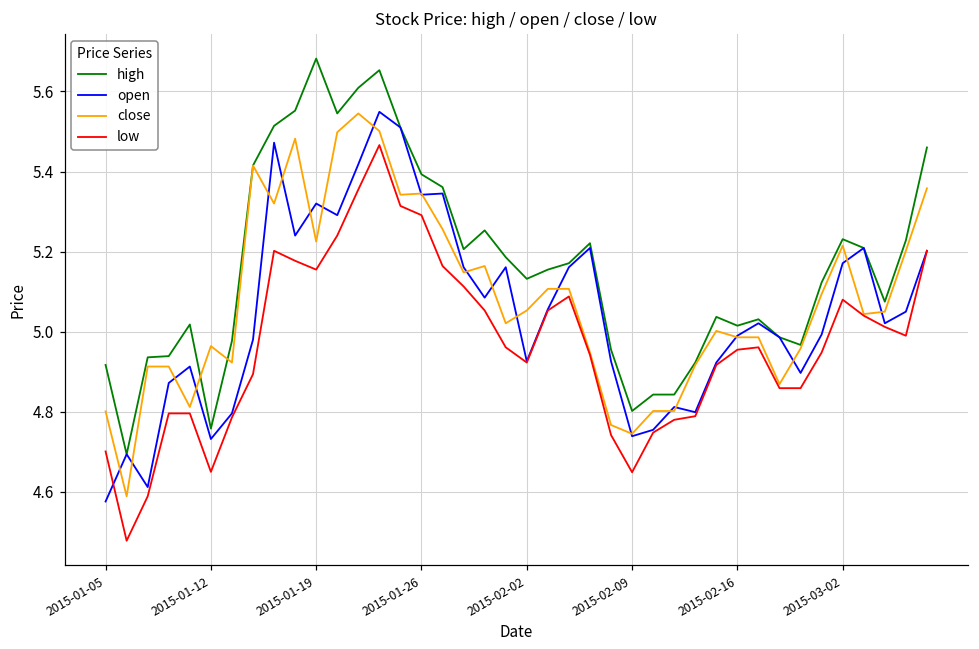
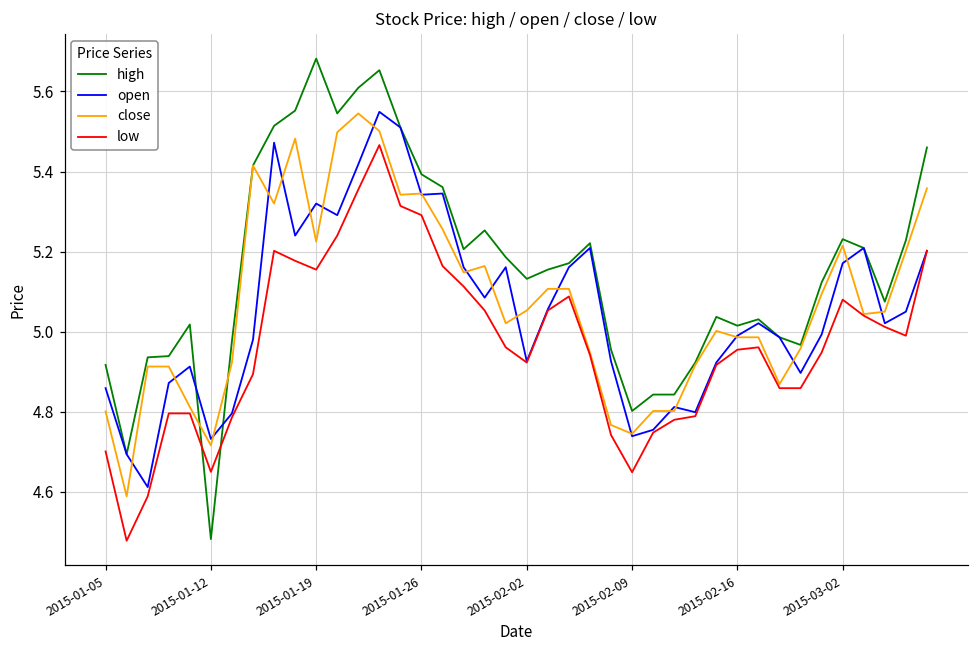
open, 2015-01-05: 4.58 -> 4.86
high, 2015-01-12: 4.76 -> 4.48
close, 2015-01-12: 4.96 -> 4.72
